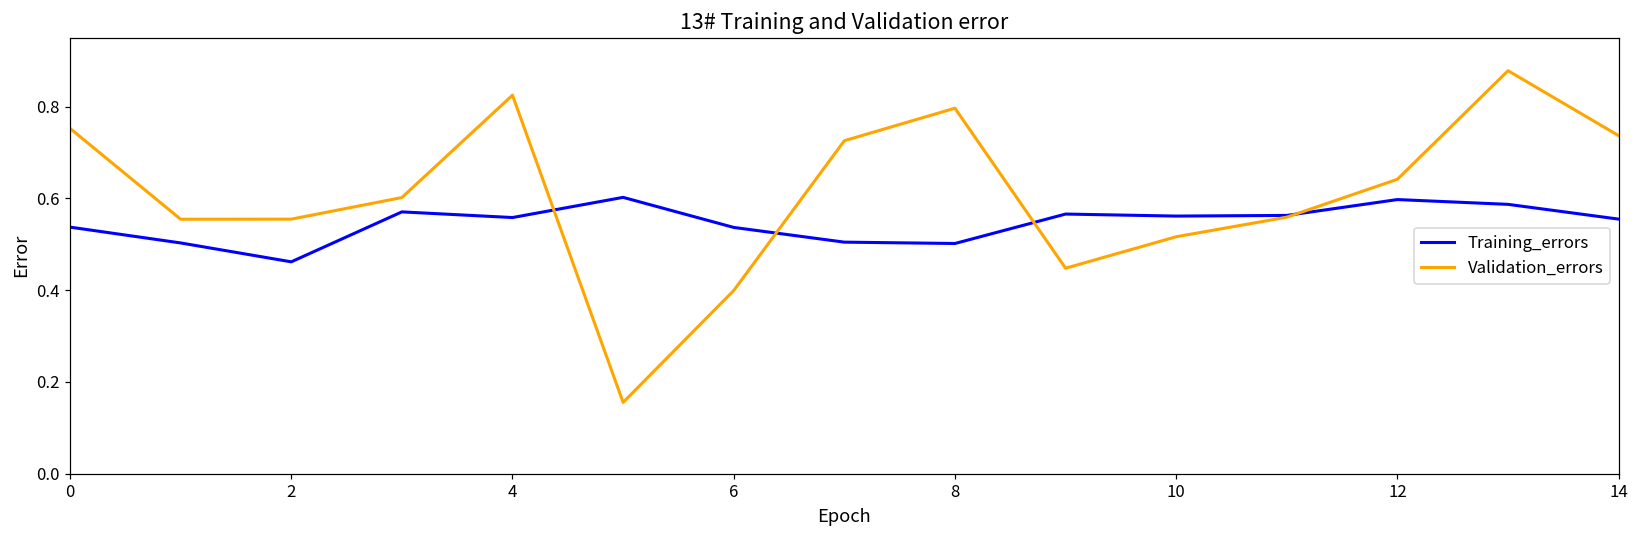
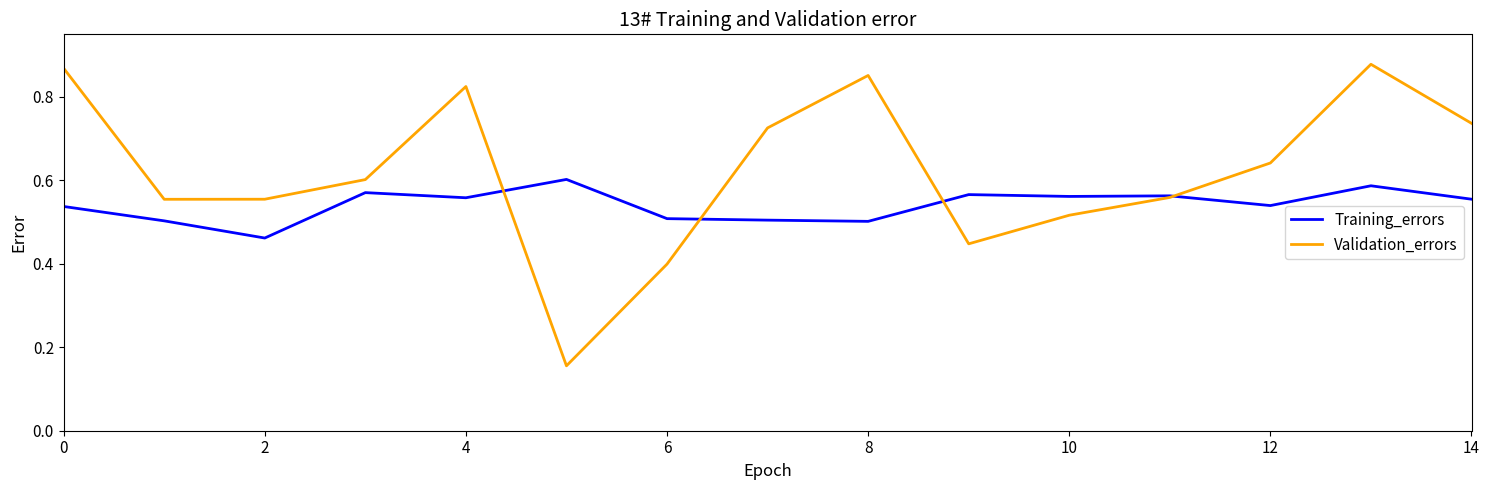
Validation_errors, 0: 0.75 -> 0.87
Training_errors, 6: 0.54 -> 0.51
Validation_errors, 8: 0.80 -> 0.85
Training_errors, 12: 0.60 -> 0.54
